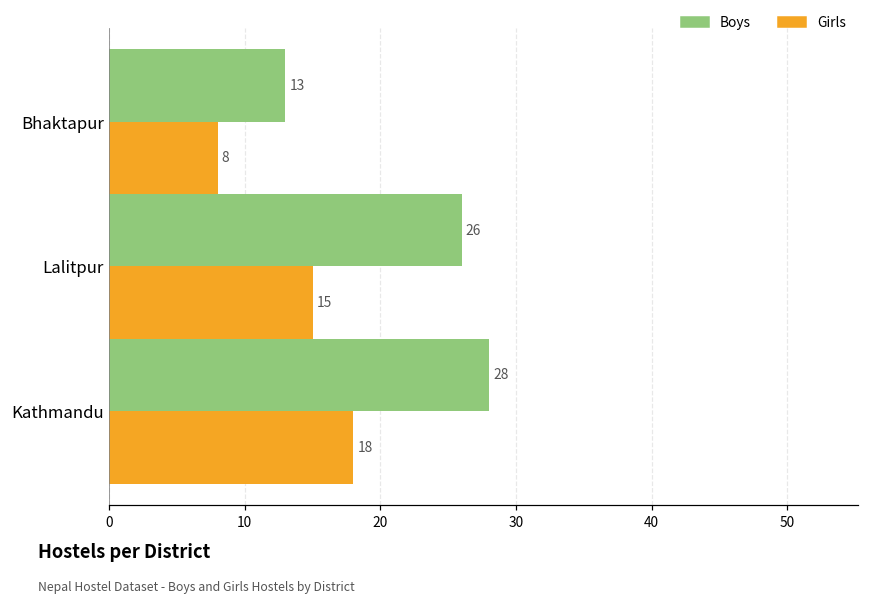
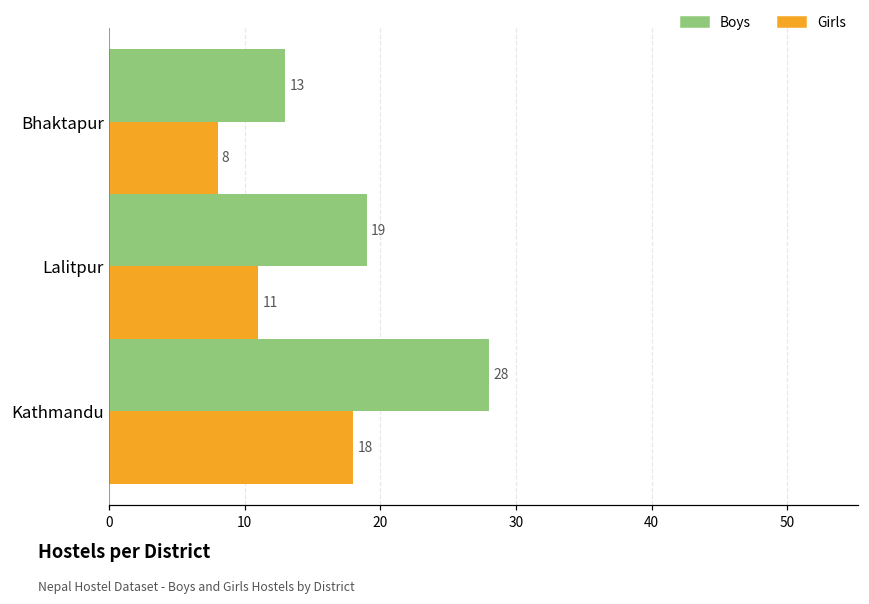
Boys, Lalitpur: 26 -> 19
Girls, Lalitpur: 15 -> 11
